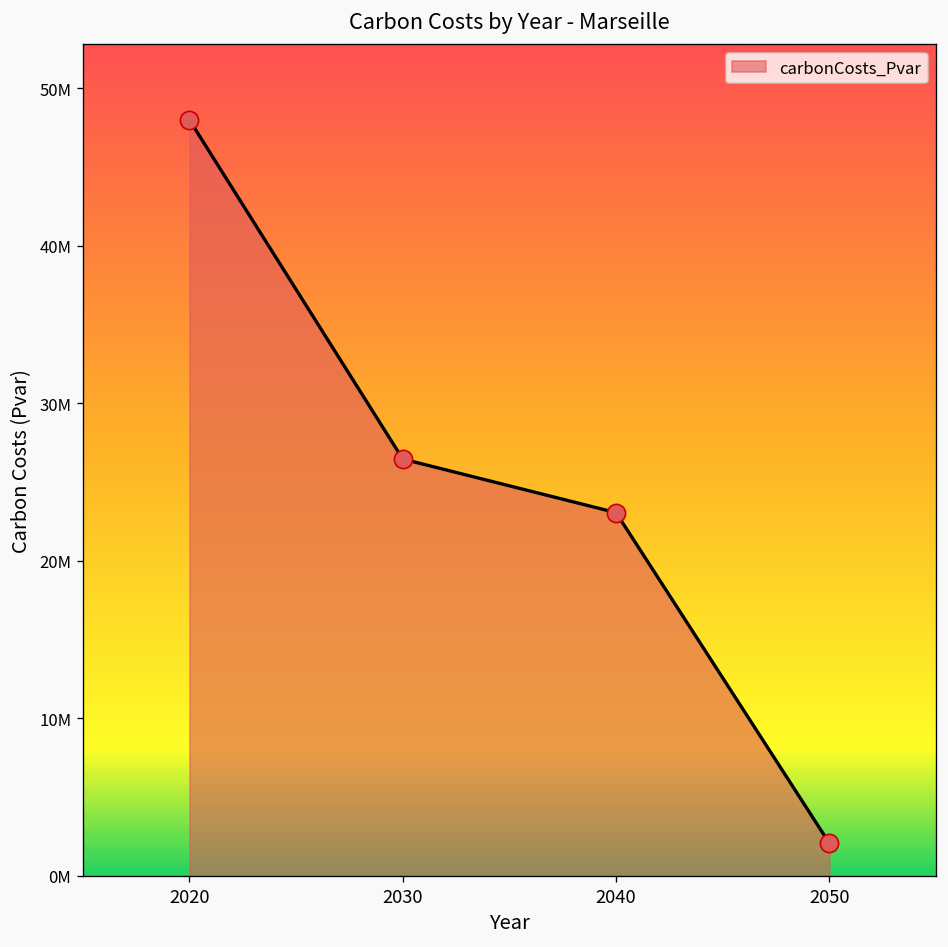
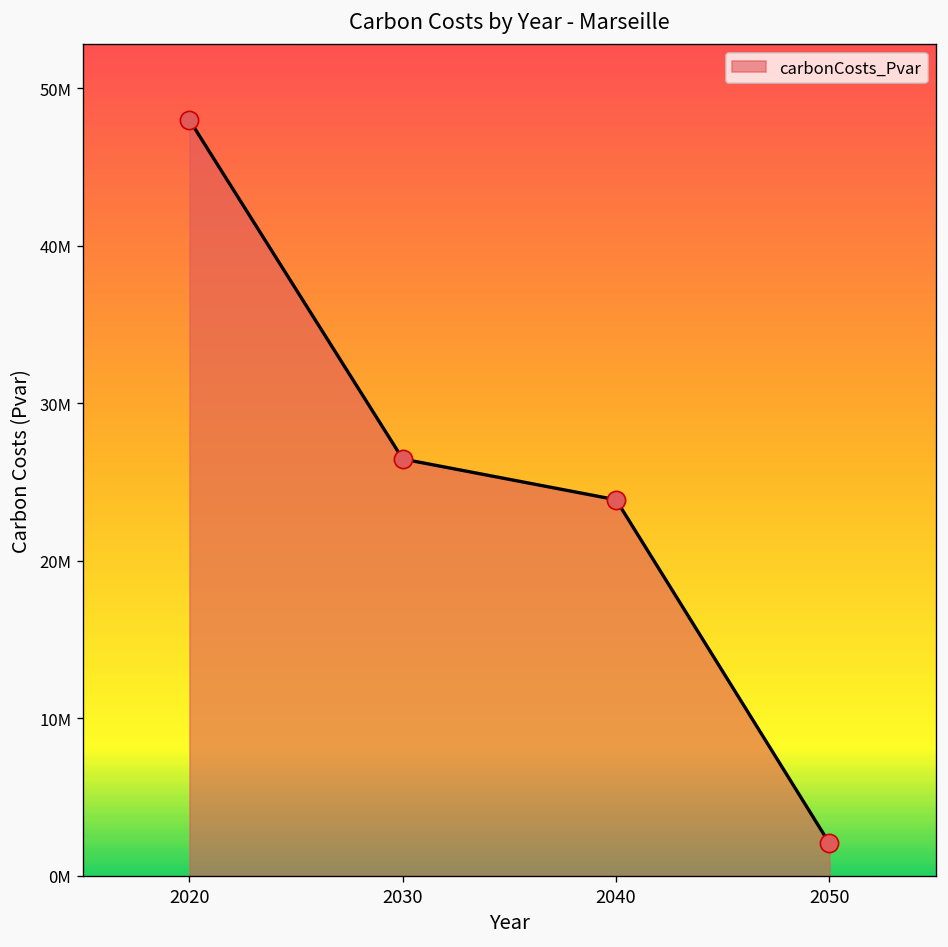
2040: 23100000 -> 23900000
